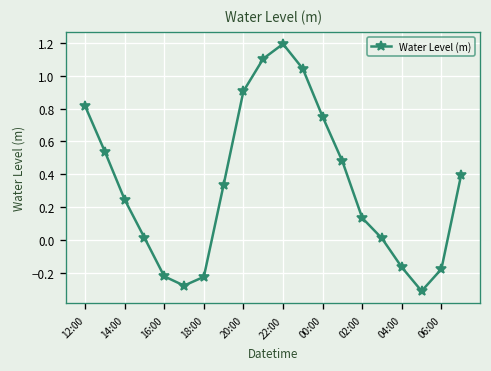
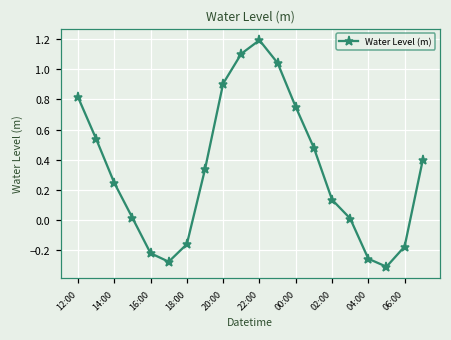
18:00: -0.22 -> -0.16
04:00: -0.16 -> -0.26
